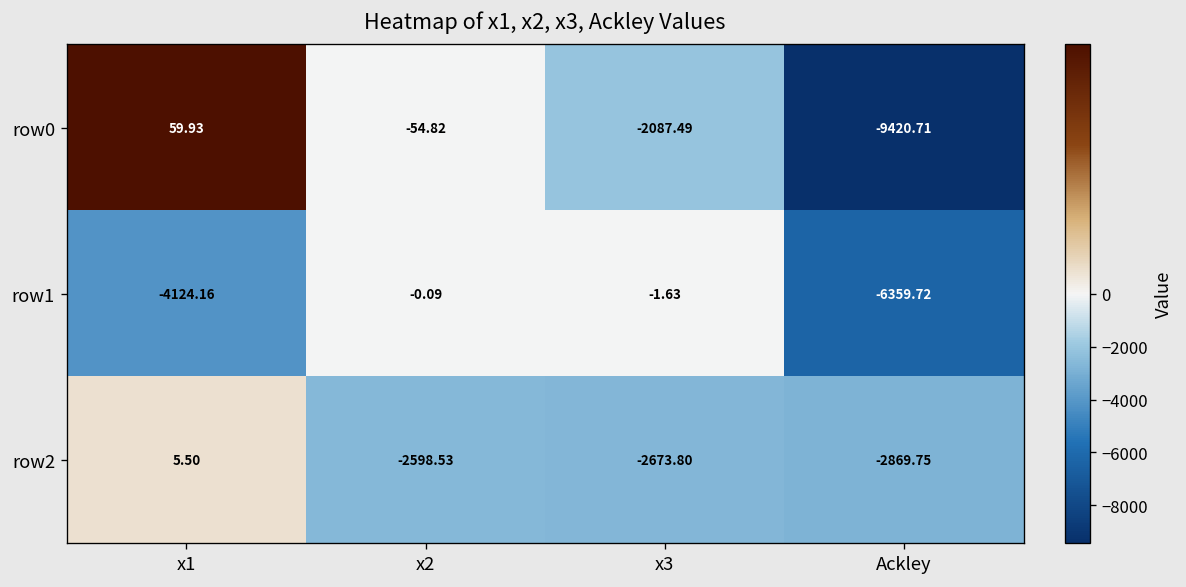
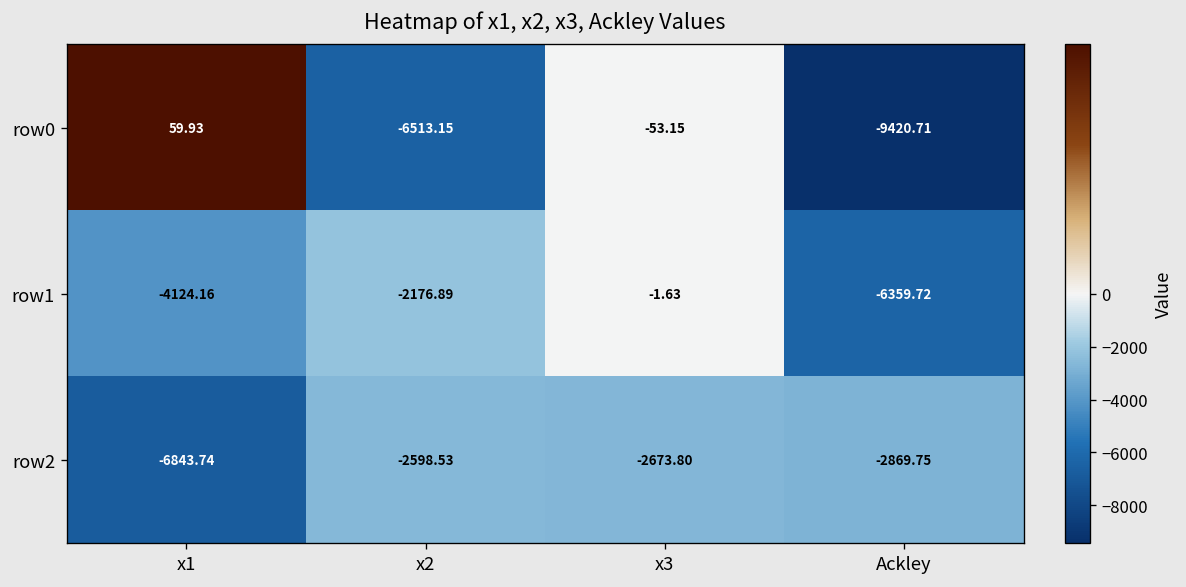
row0, x2: -54.82 -> -6513.15
row0, x3: -2087.49 -> -53.15
row1, x2: -0.09 -> -2176.89
row2, x1: 5.50 -> -6843.74
